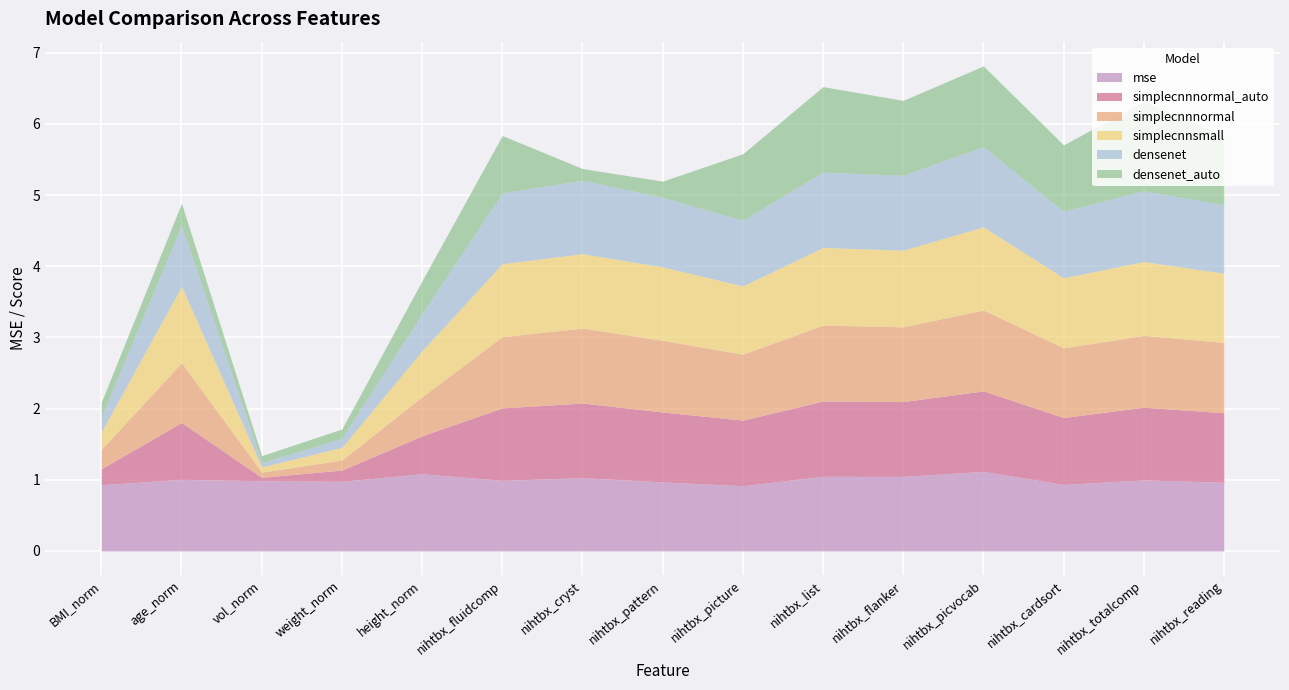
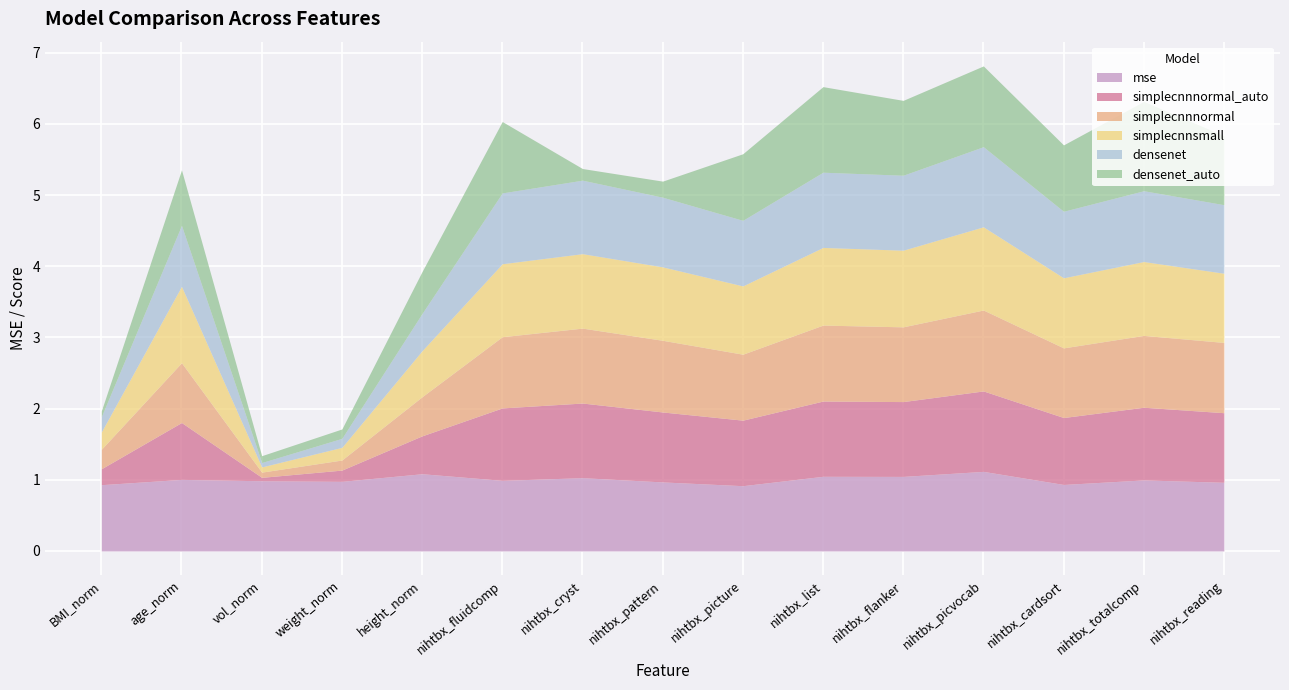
densenet_auto, BMI_norm: 0.2 -> 0.1
densenet_auto, age_norm: 0.3 -> 0.8
densenet_auto, height_norm: 0.5 -> 0.6
densenet_auto, nihtbx_fluidcomp: 0.8 -> 1.0
